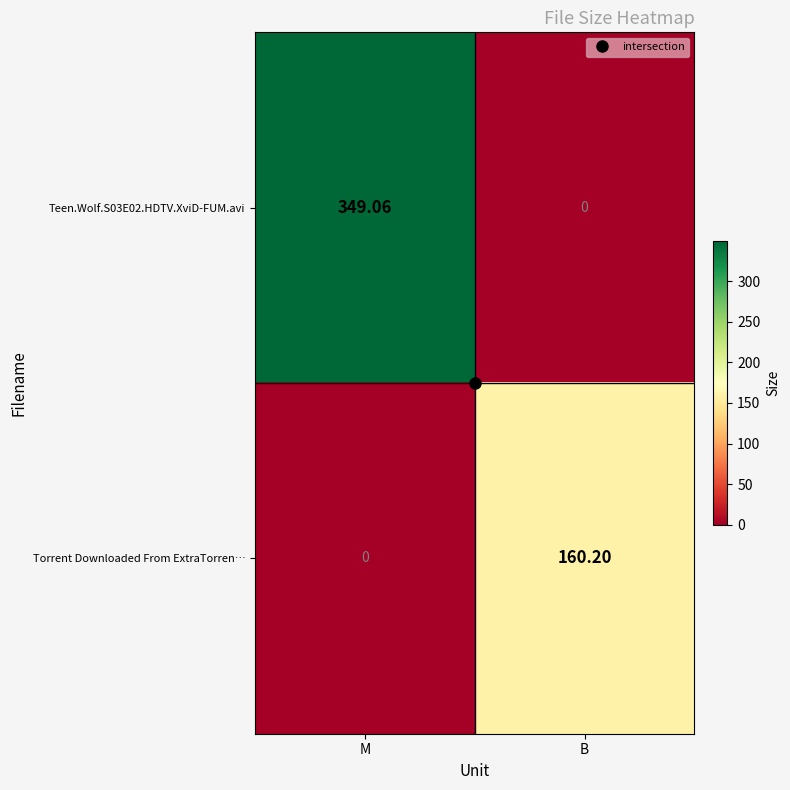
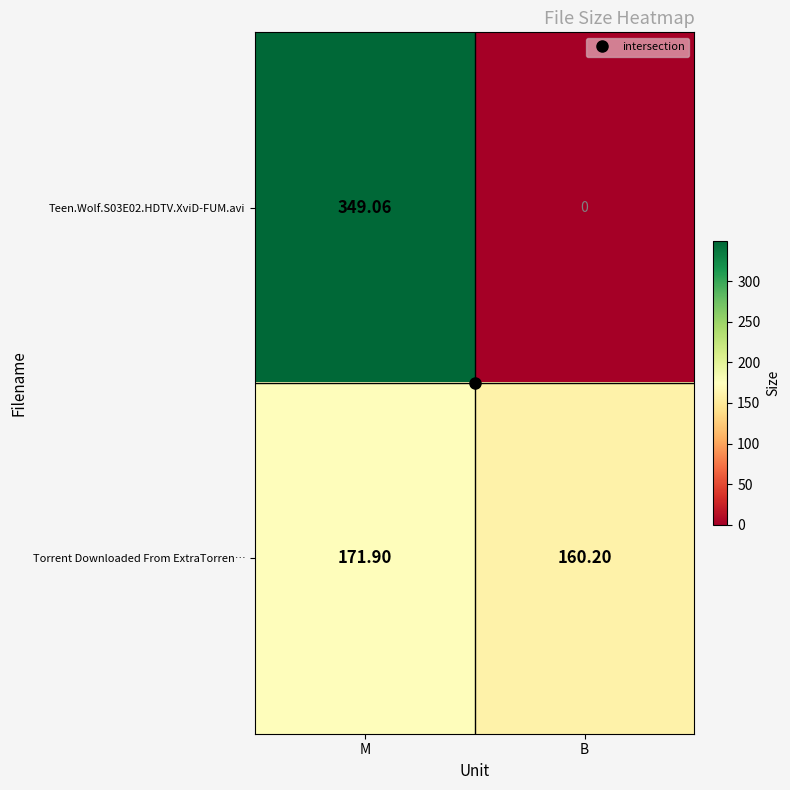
Torrent Downloaded From ExtraTorren…, M: 0 -> 171.90
